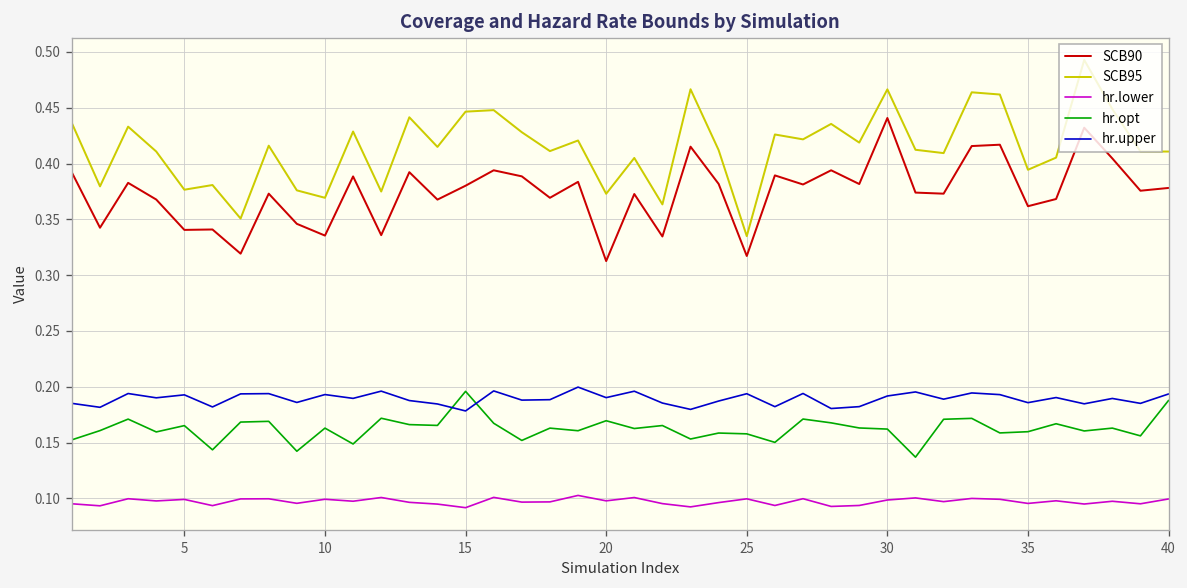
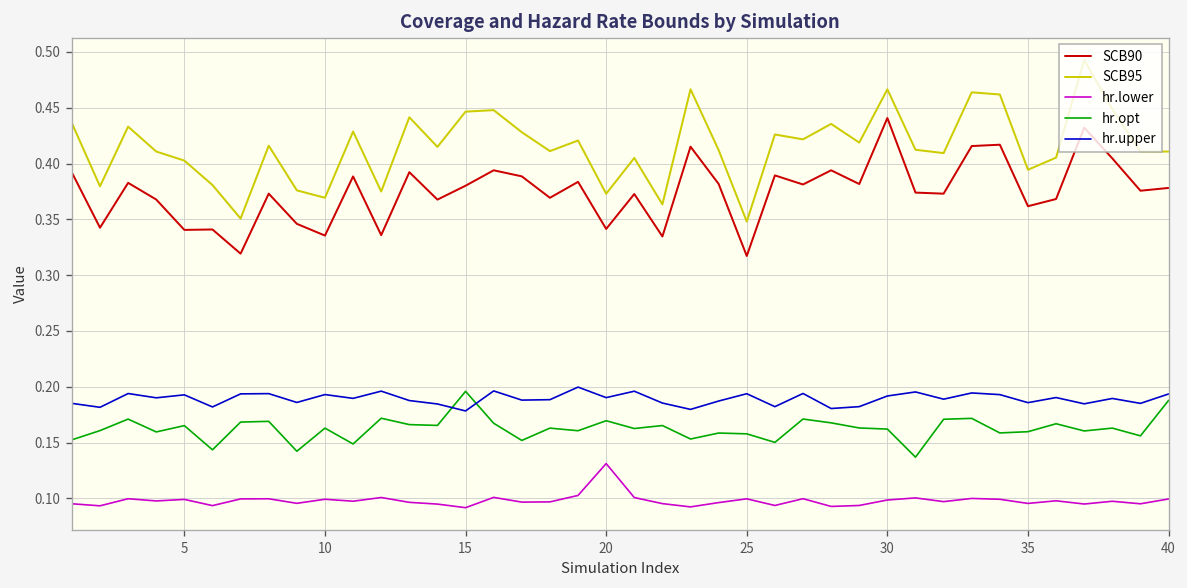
SCB95, 5: 0.38 -> 0.40
SCB90, 20: 0.31 -> 0.34
hr.lower, 20: 0.10 -> 0.13
SCB95, 25: 0.33 -> 0.35
